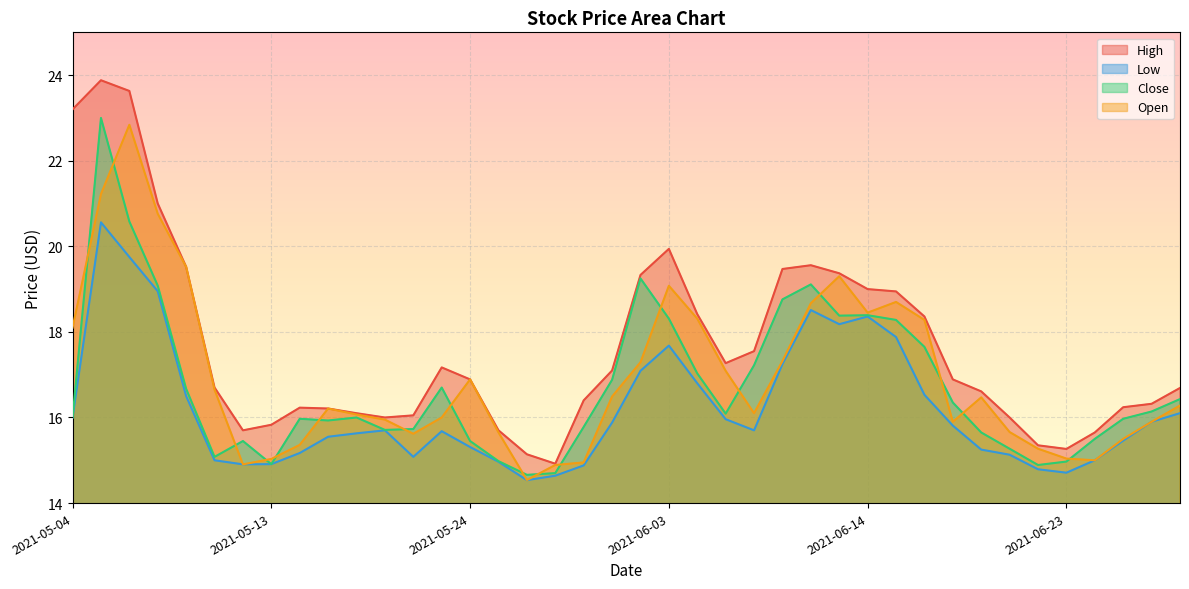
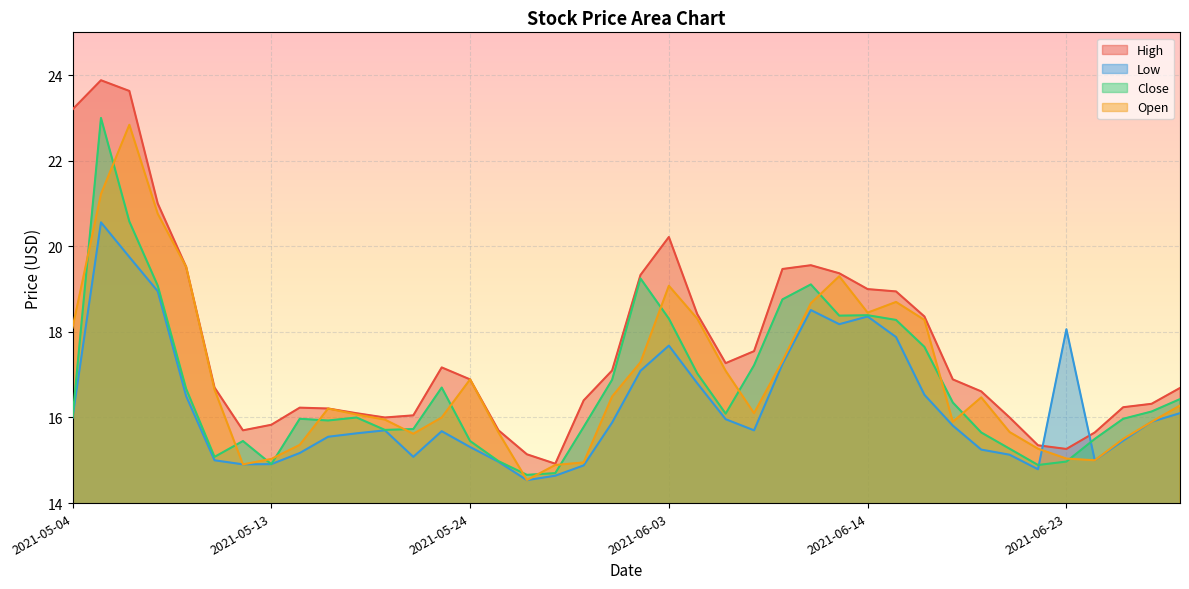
High, 2021-06-03: 19.9 -> 20.2
Low, 2021-06-23: 14.7 -> 18.1
